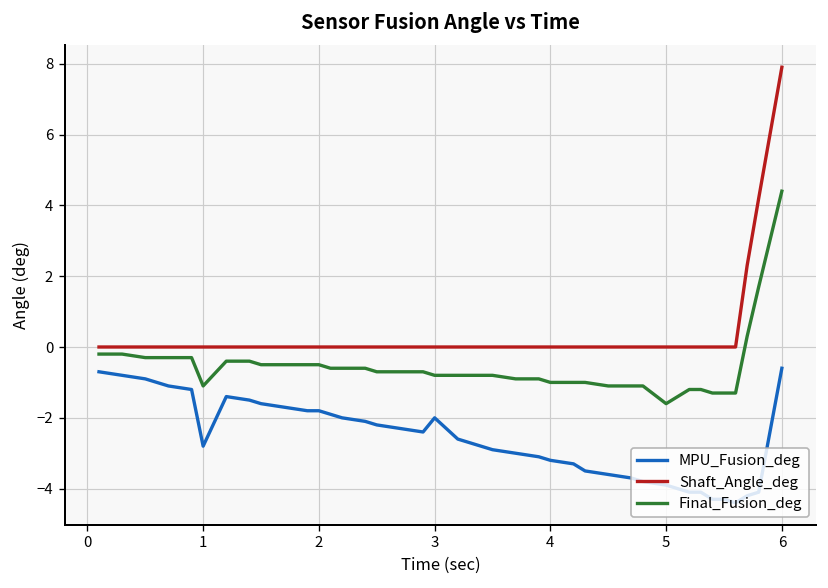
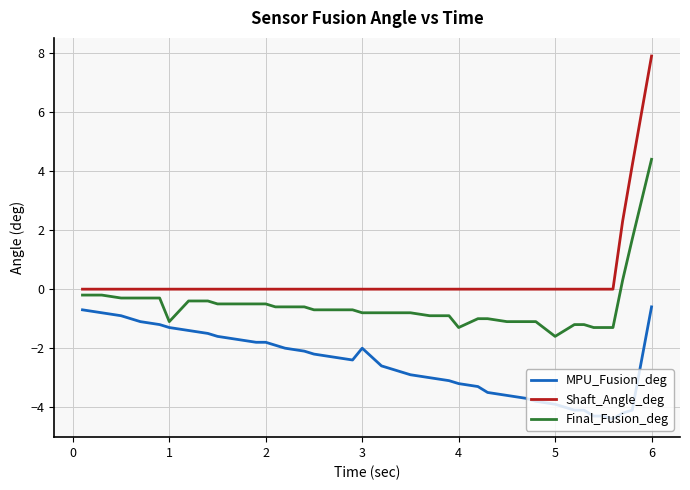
MPU_Fusion_deg, 1: -2.8 -> -1.3
Final_Fusion_deg, 4: -1.0 -> -1.3
